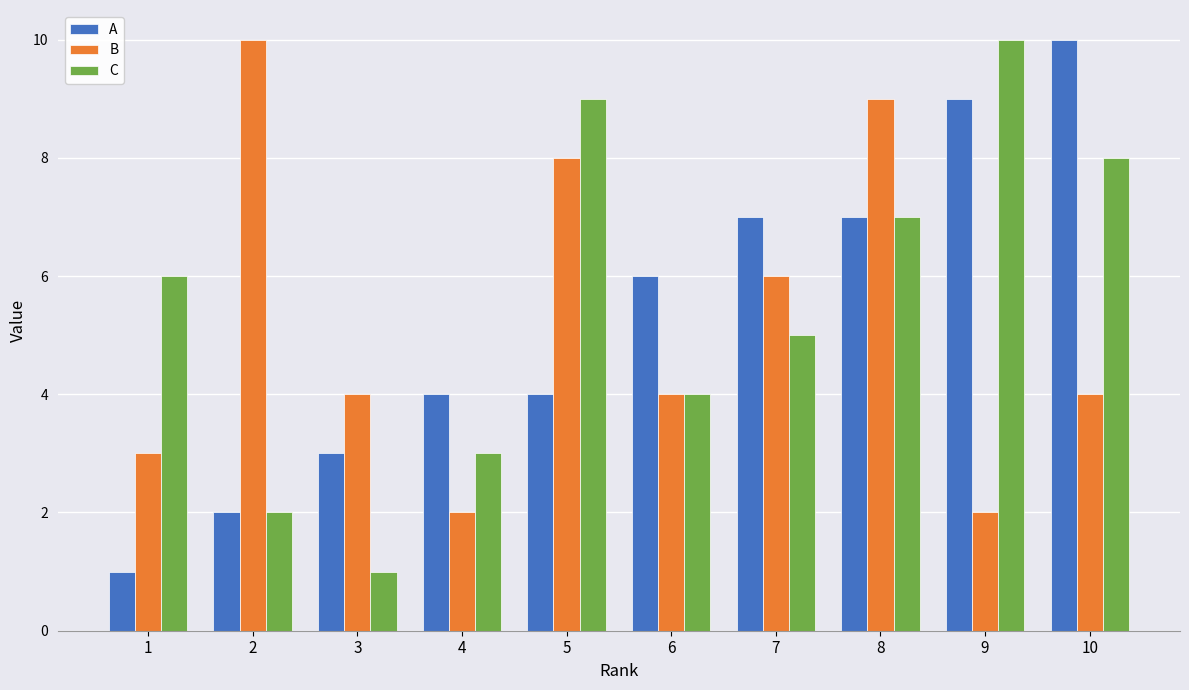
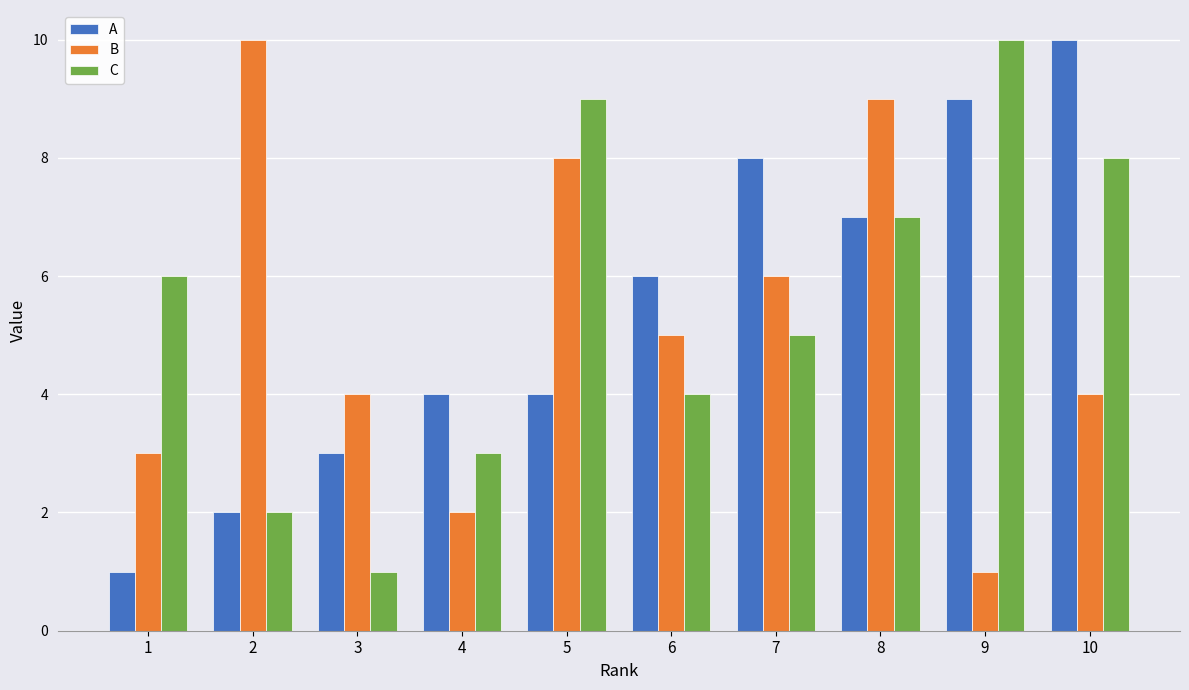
B, 6: 4 -> 5
A, 7: 7 -> 8
B, 9: 2 -> 1
